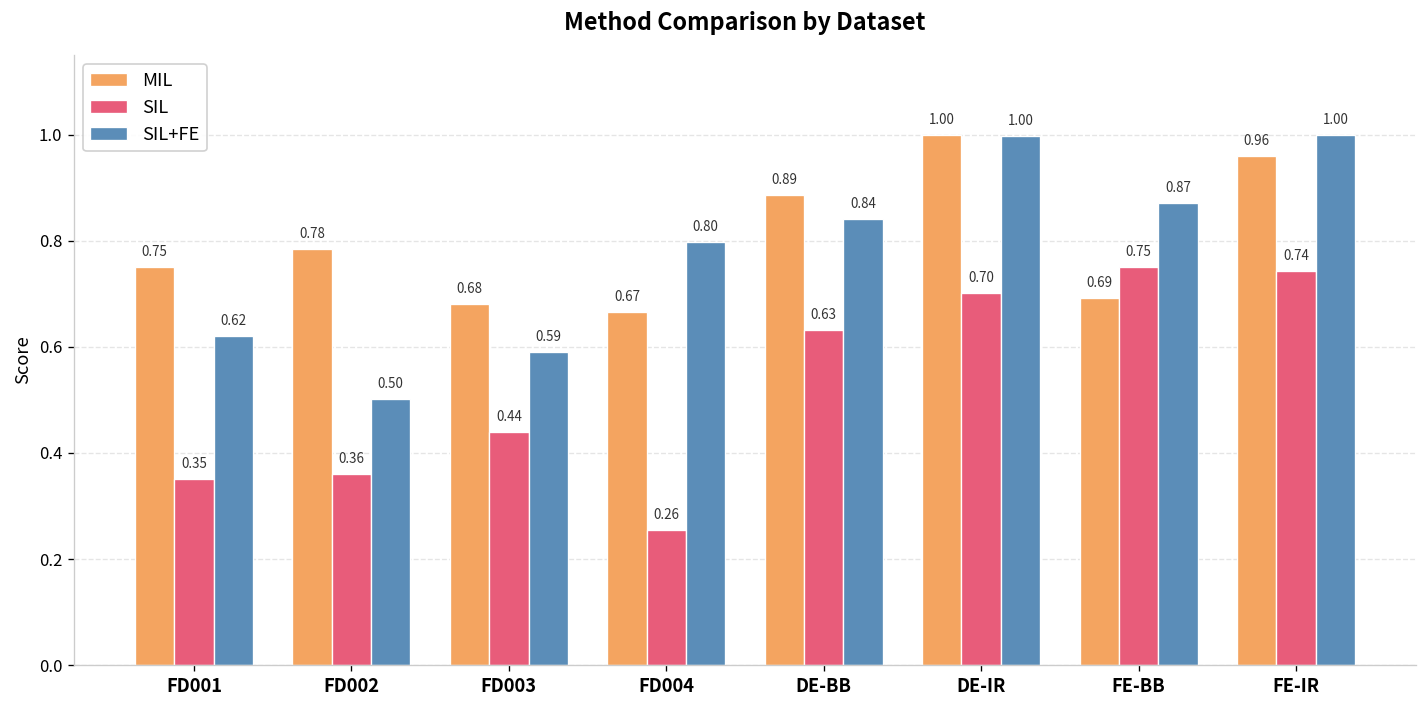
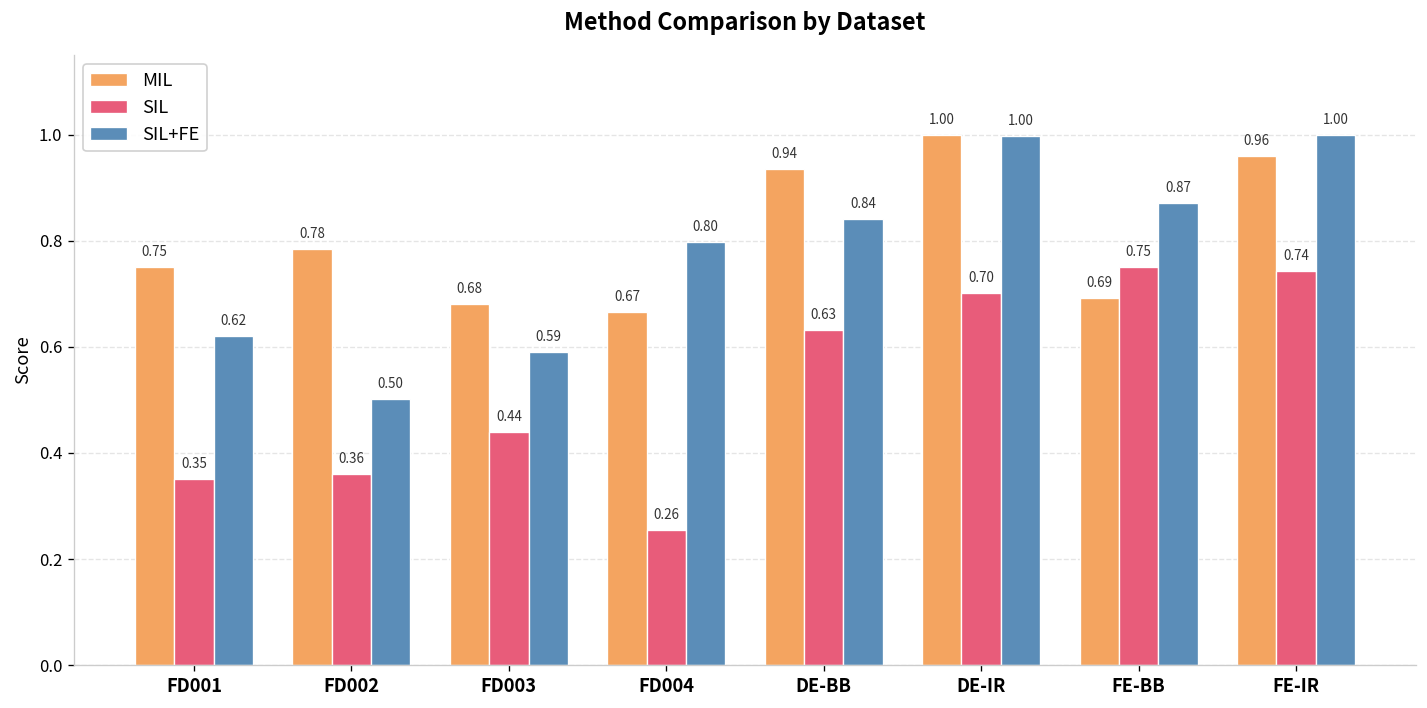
MIL, DE-BB: 0.89 -> 0.94
